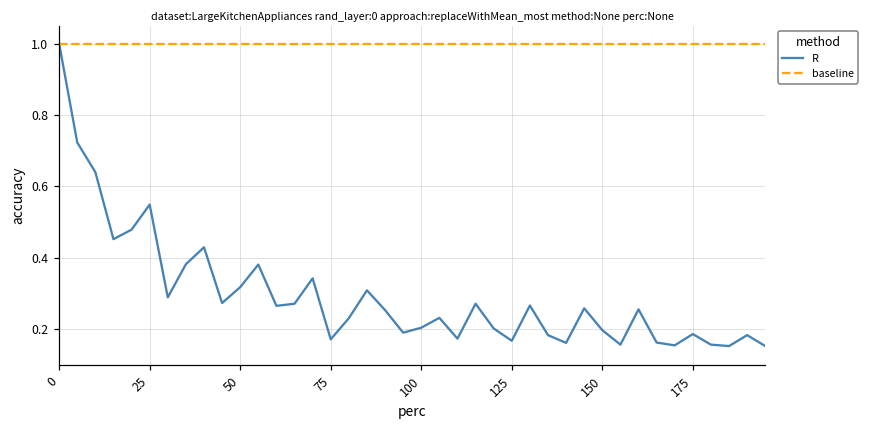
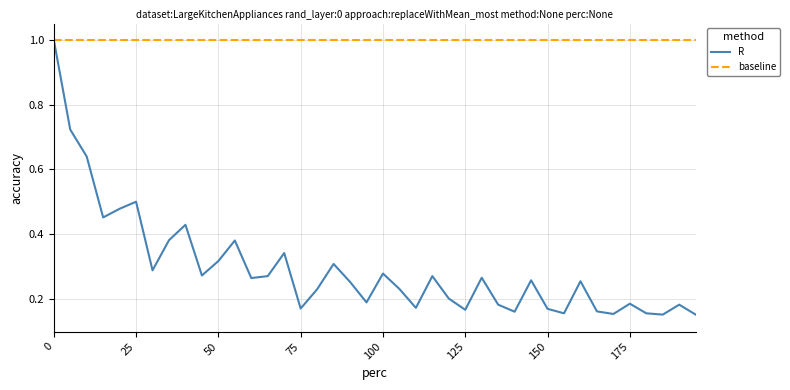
25: 0.55 -> 0.50
100: 0.20 -> 0.28
150: 0.20 -> 0.17
